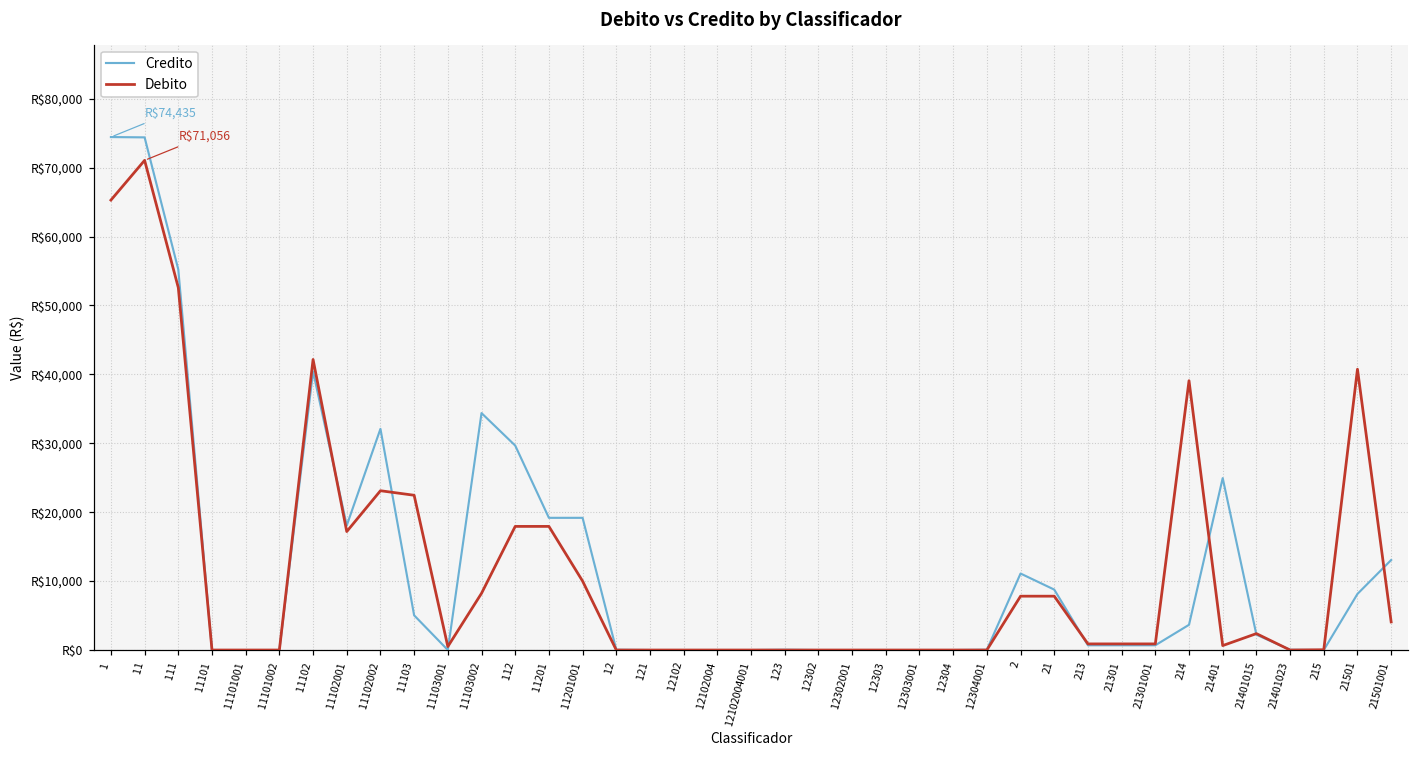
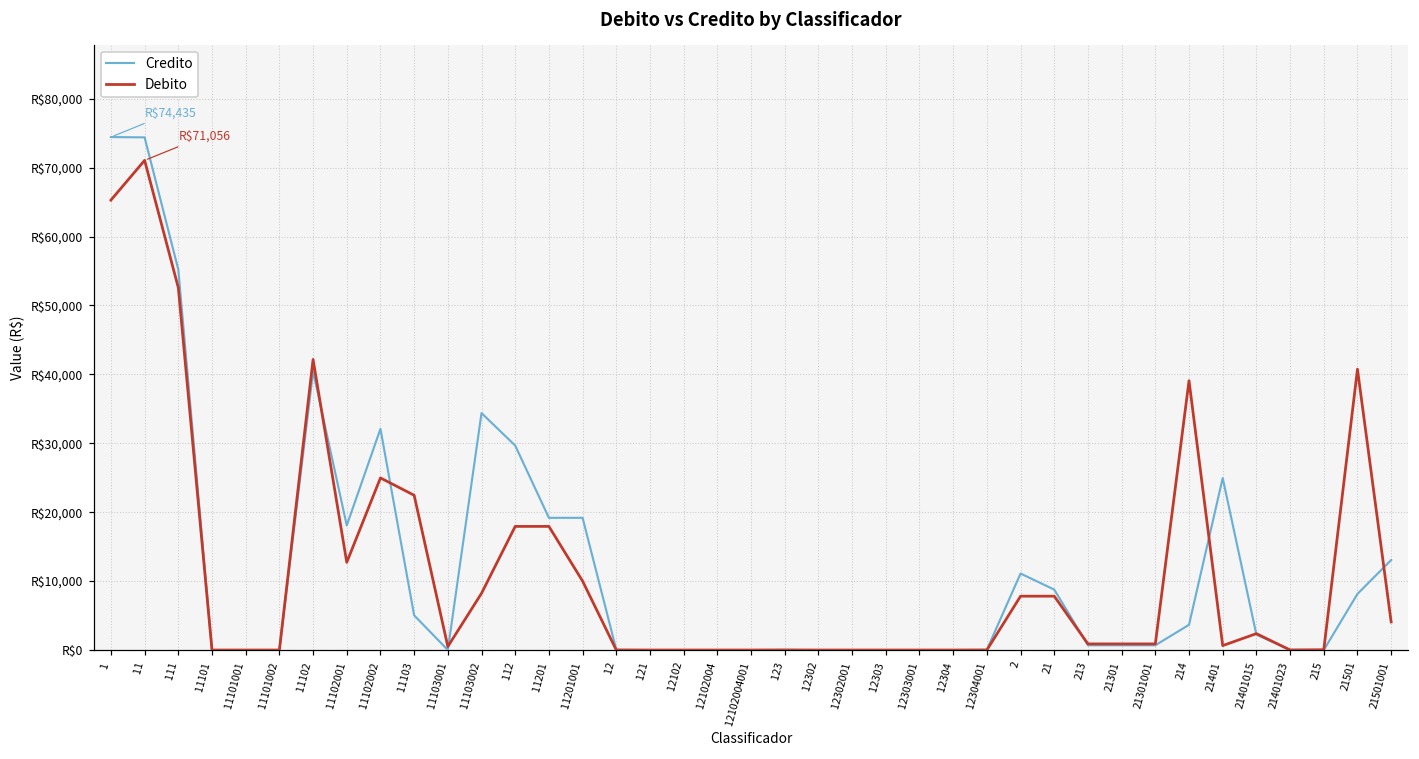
Debito, 11102001: R$17,000 -> R$13,000
Debito, 11102002: R$23,000 -> R$25,000
